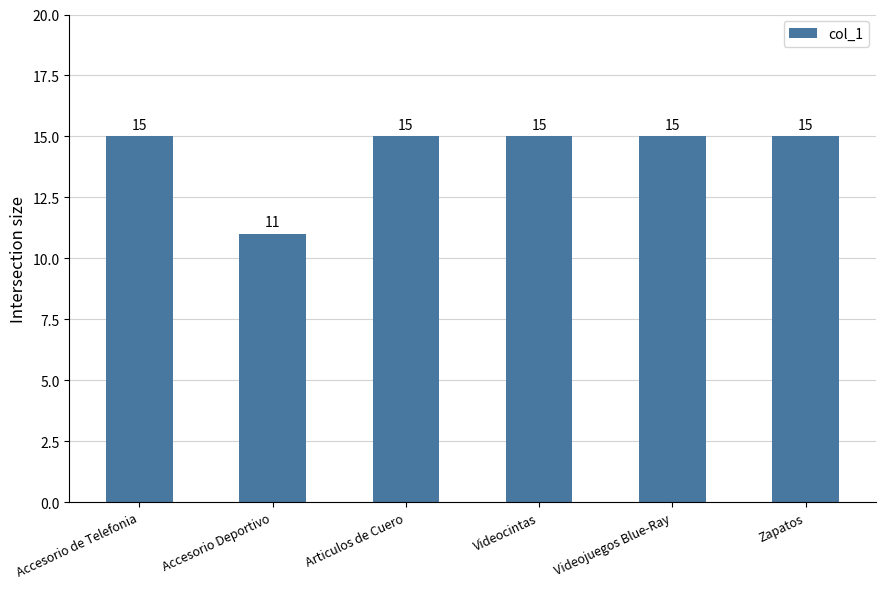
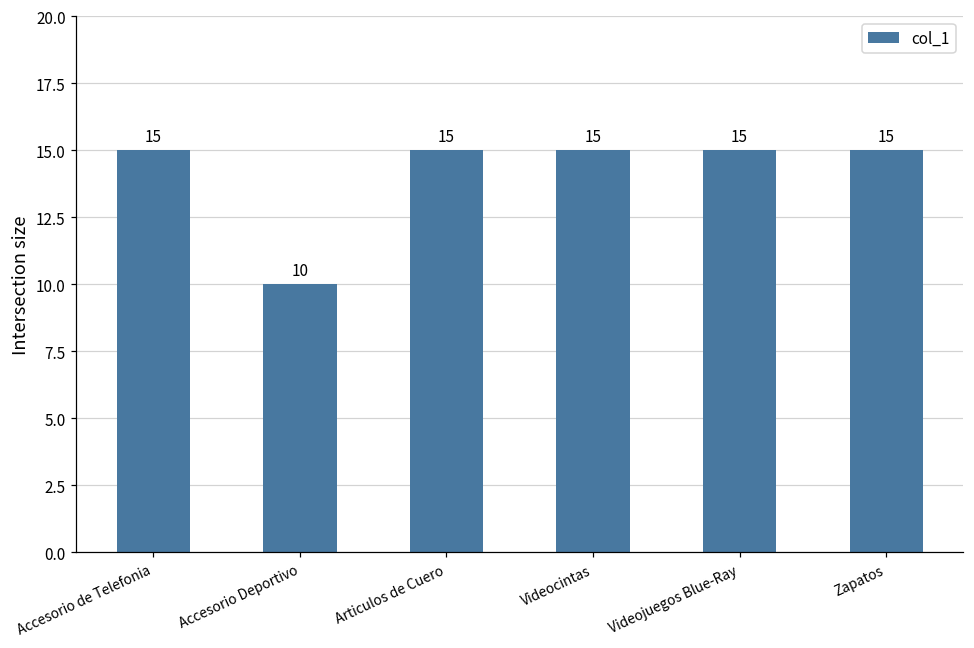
Accesorio Deportivo: 11 -> 10
